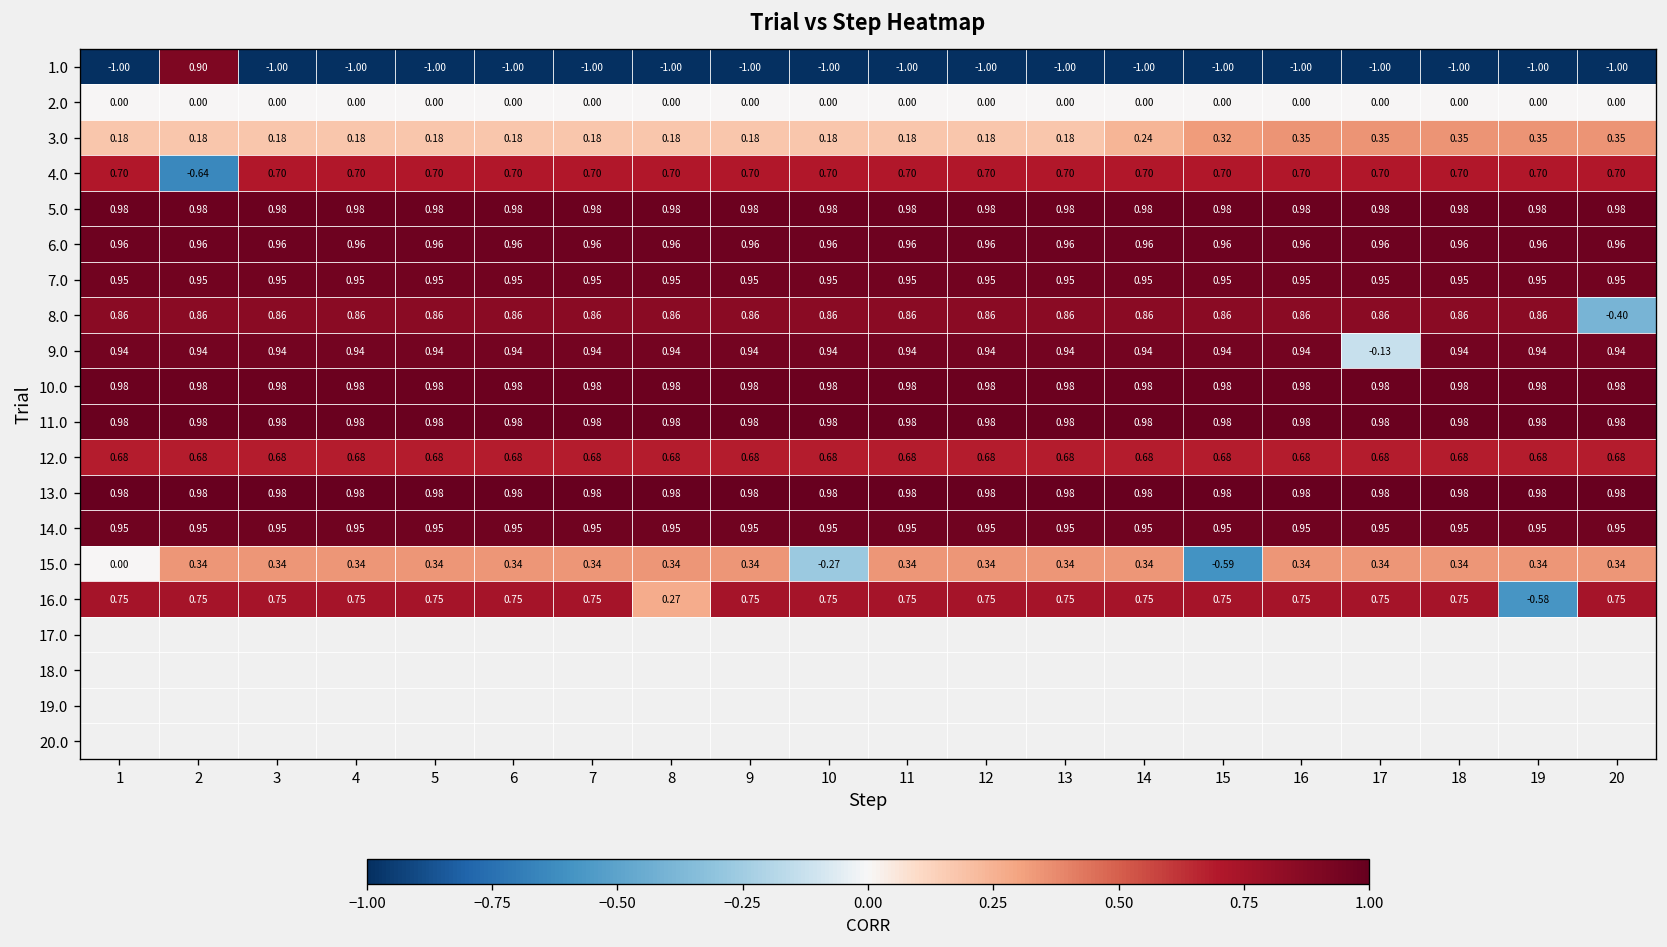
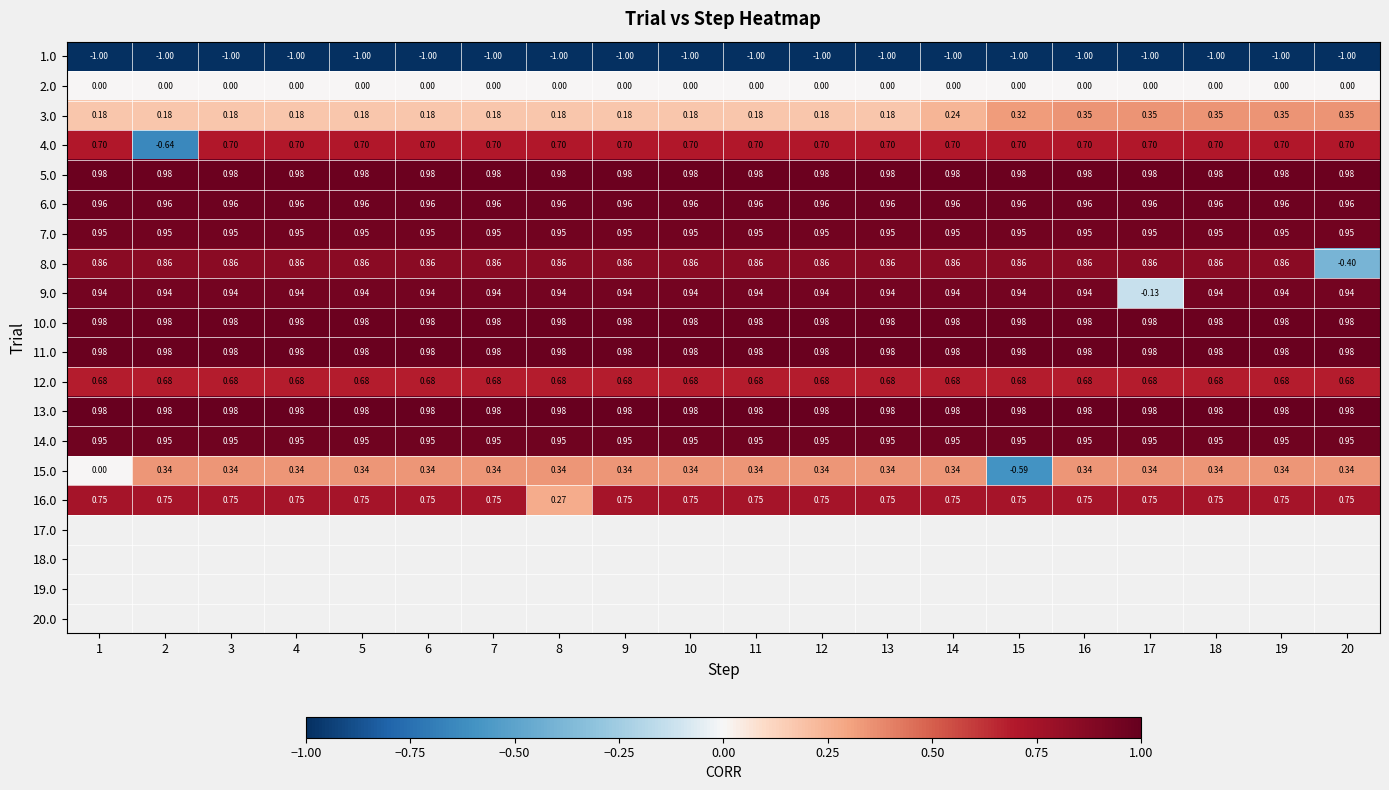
1.0, 2: 0.90 -> -1.00
15.0, 10: -0.27 -> 0.34
16.0, 19: -0.58 -> 0.75
